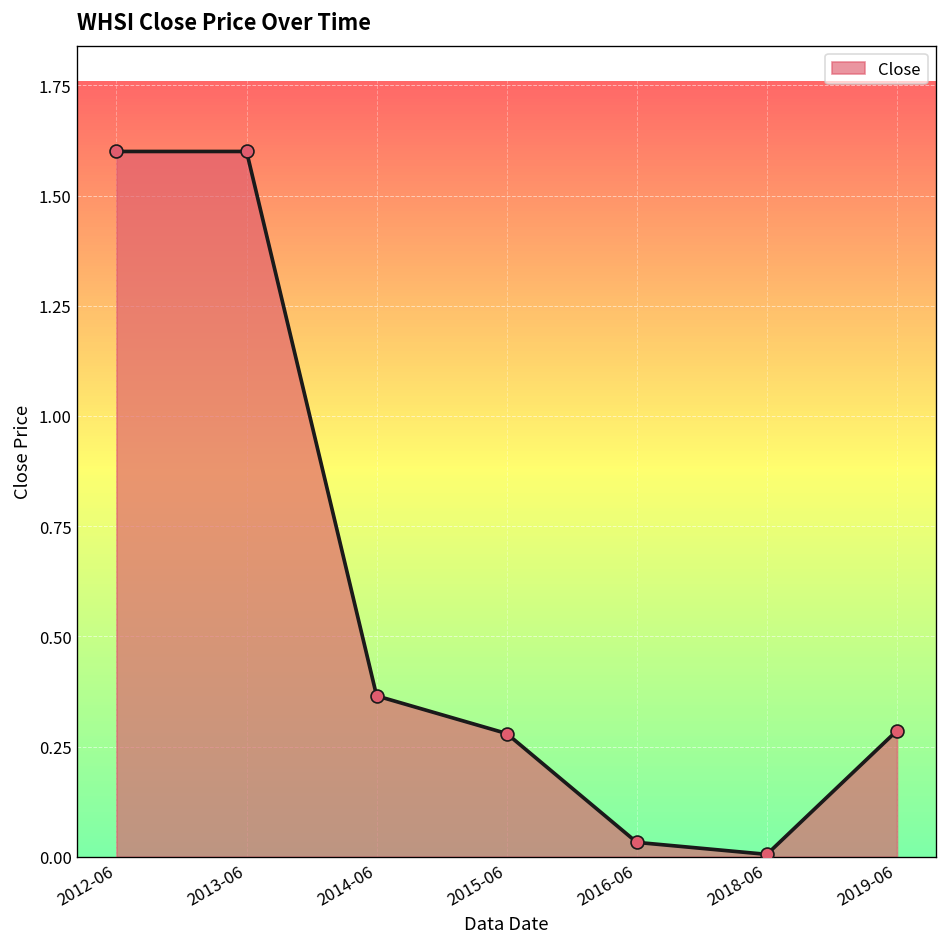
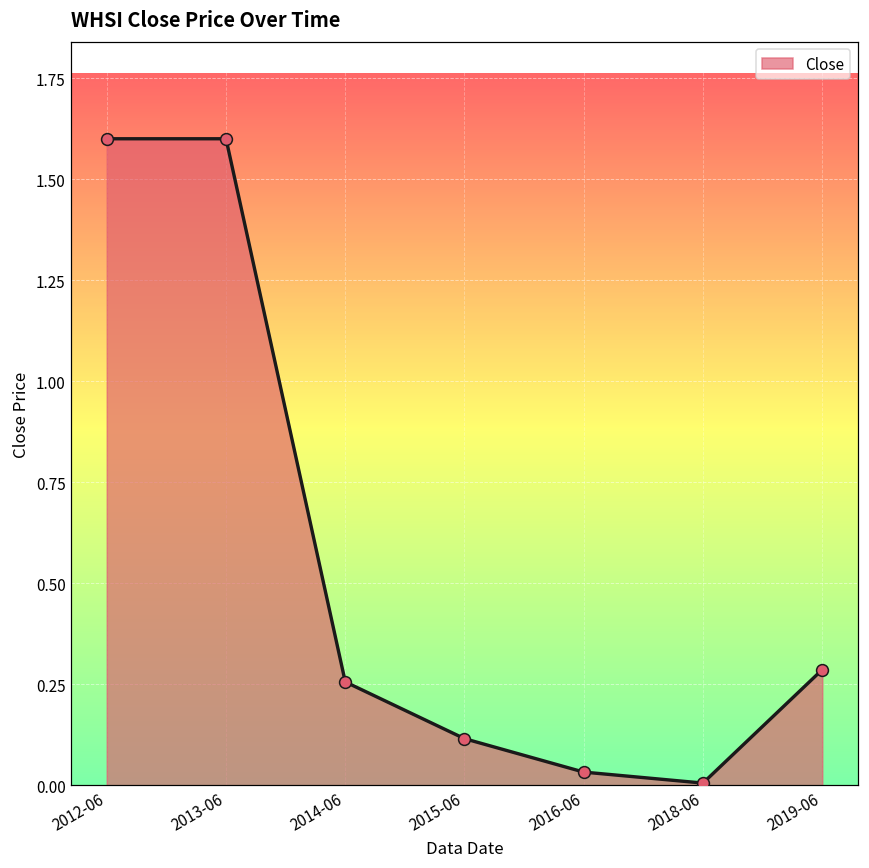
2014-06: 0.37 -> 0.26
2015-06: 0.28 -> 0.12
